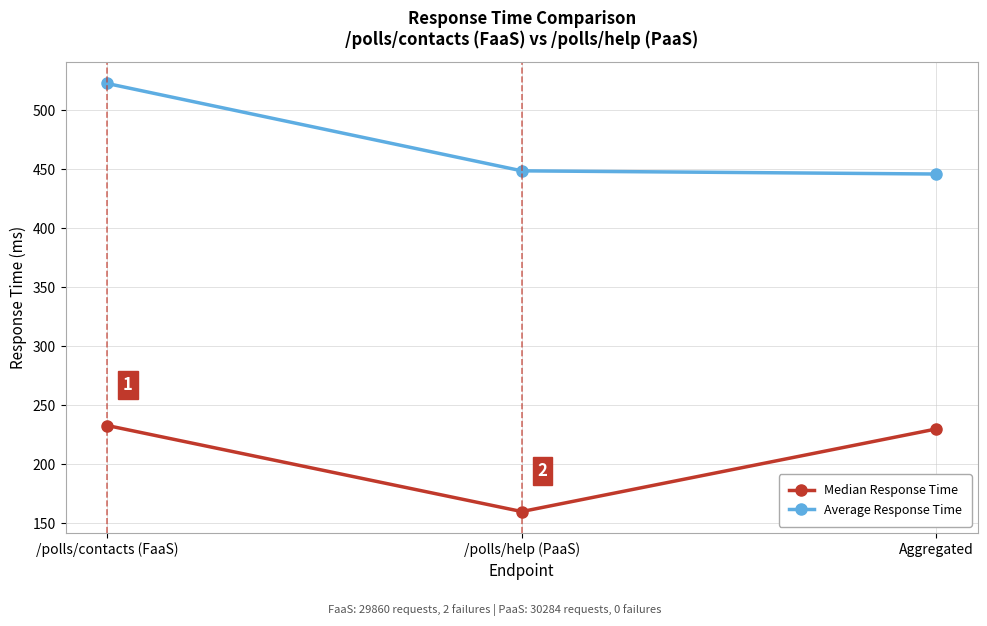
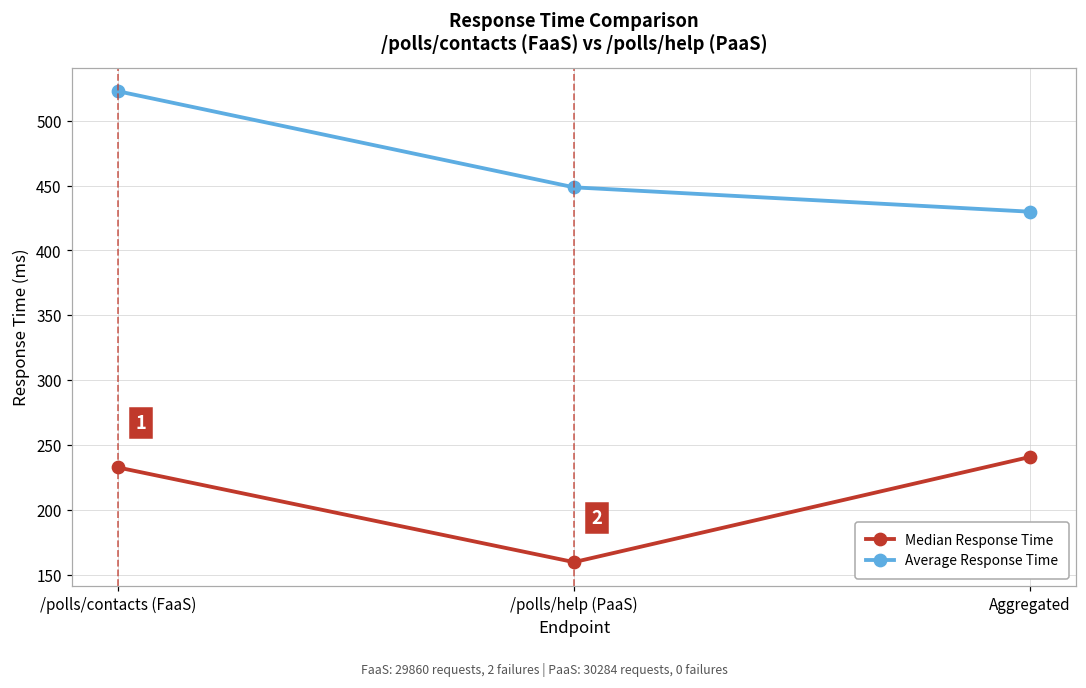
Median Response Time, Aggregated: 230 -> 241
Average Response Time, Aggregated: 446 -> 430
